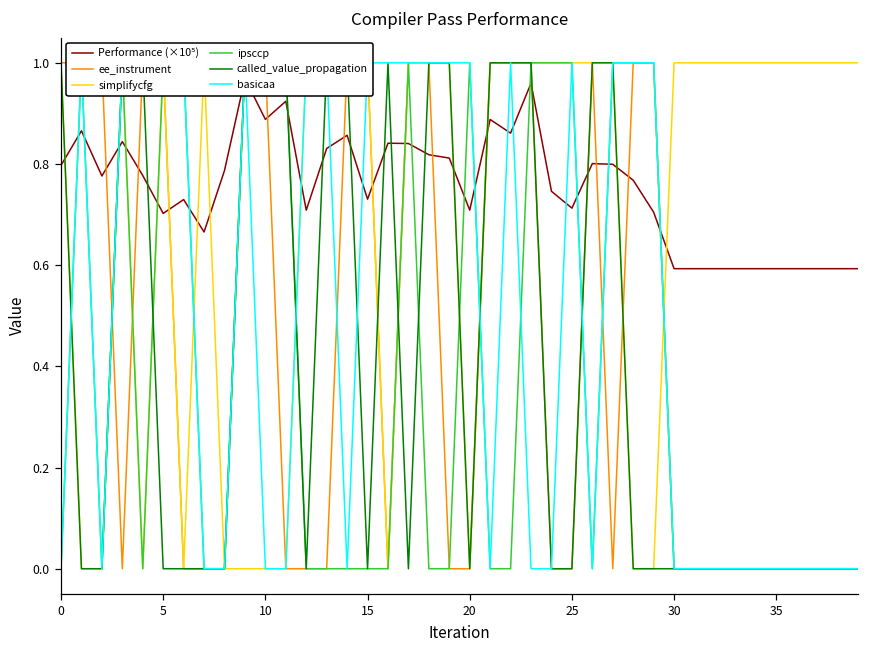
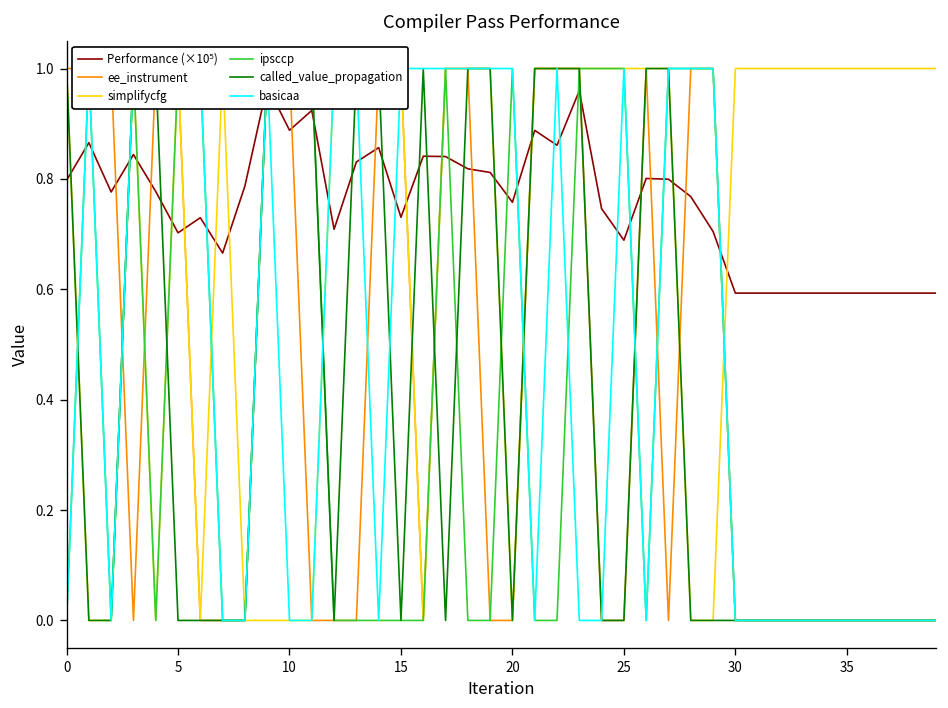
Performance (×10⁵), 20: 0.71 -> 0.76
Performance (×10⁵), 25: 0.71 -> 0.69
